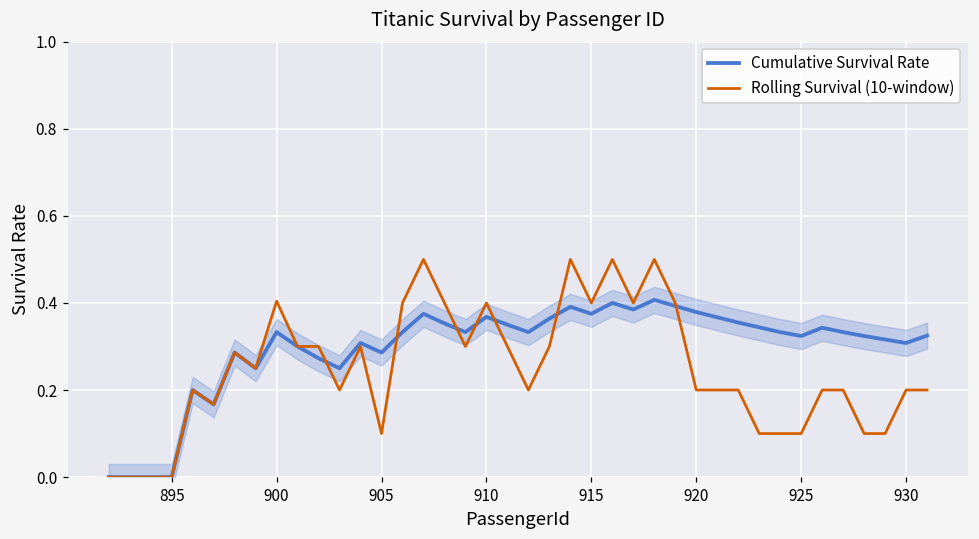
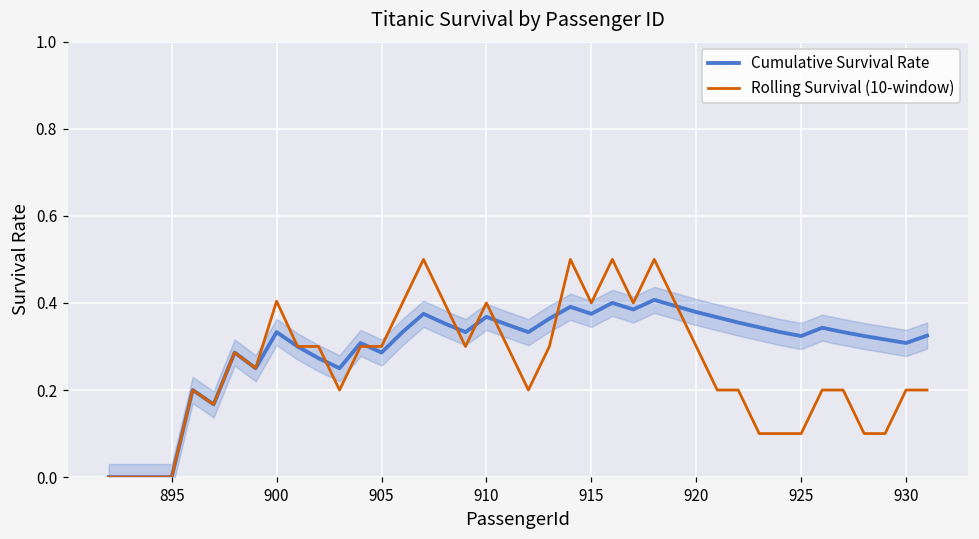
Rolling Survival (10-window), 905: 0.1 -> 0.3
Rolling Survival (10-window), 920: 0.2 -> 0.3
